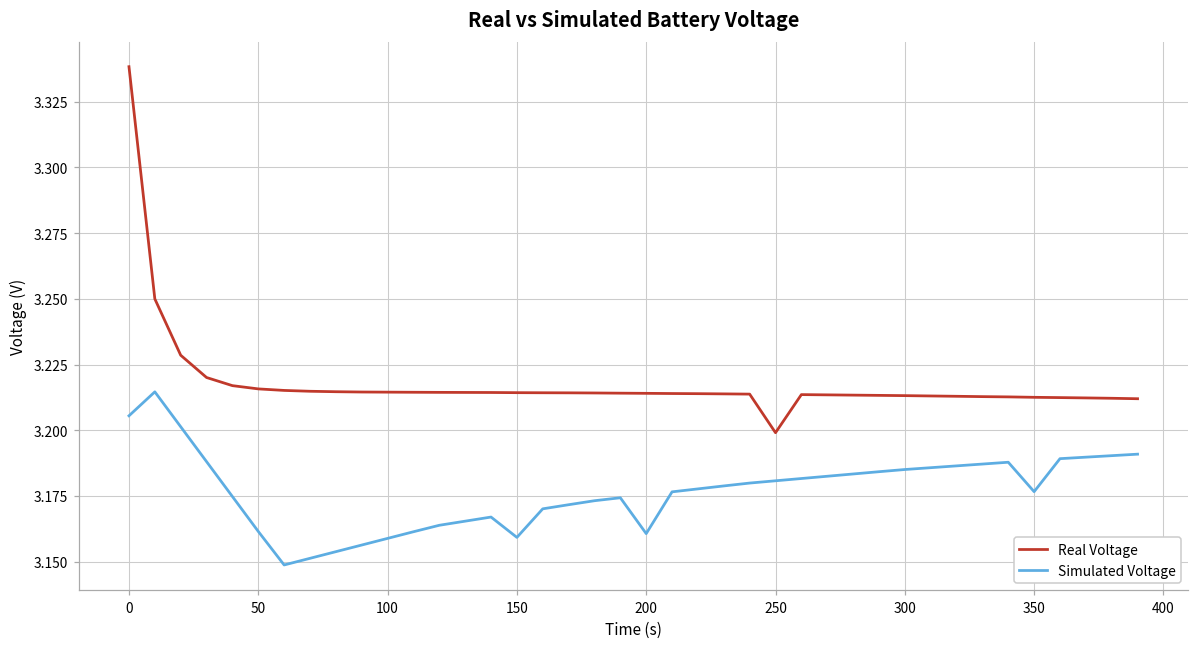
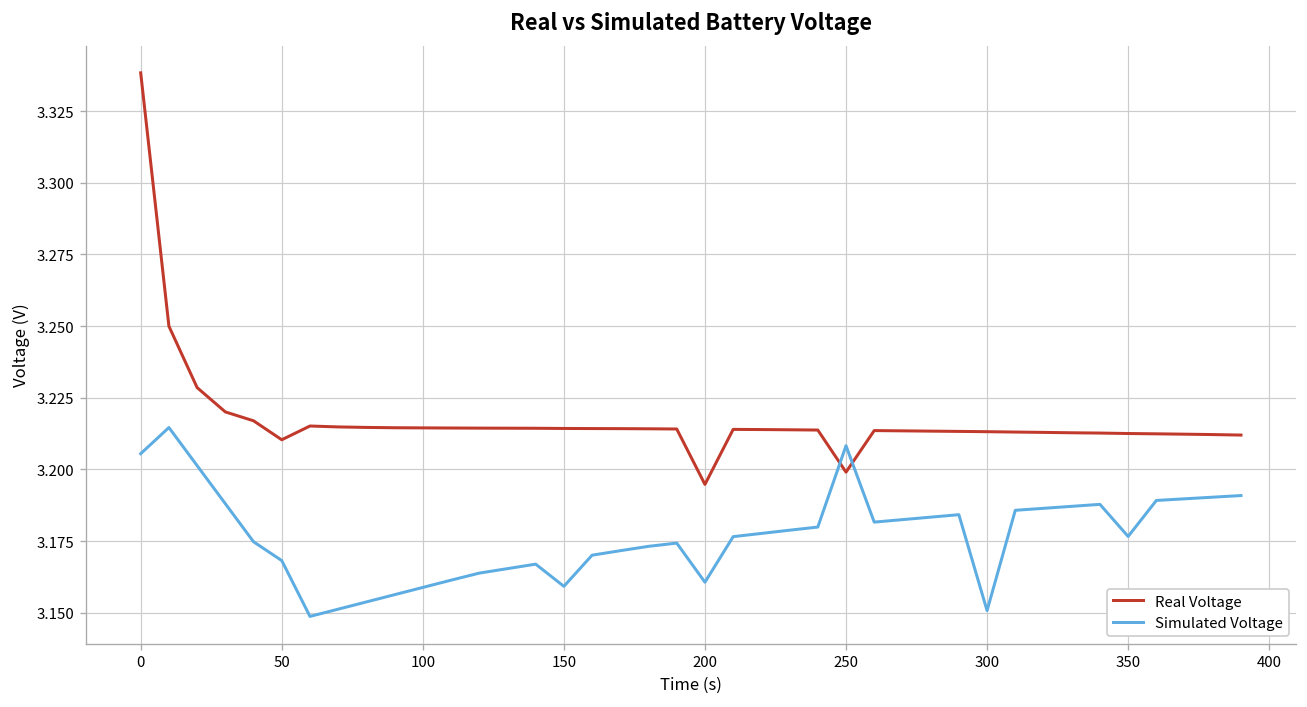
Real Voltage, 50: 3.216 -> 3.210
Simulated Voltage, 50: 3.161 -> 3.168
Real Voltage, 200: 3.214 -> 3.195
Simulated Voltage, 250: 3.181 -> 3.208
Simulated Voltage, 300: 3.185 -> 3.151
